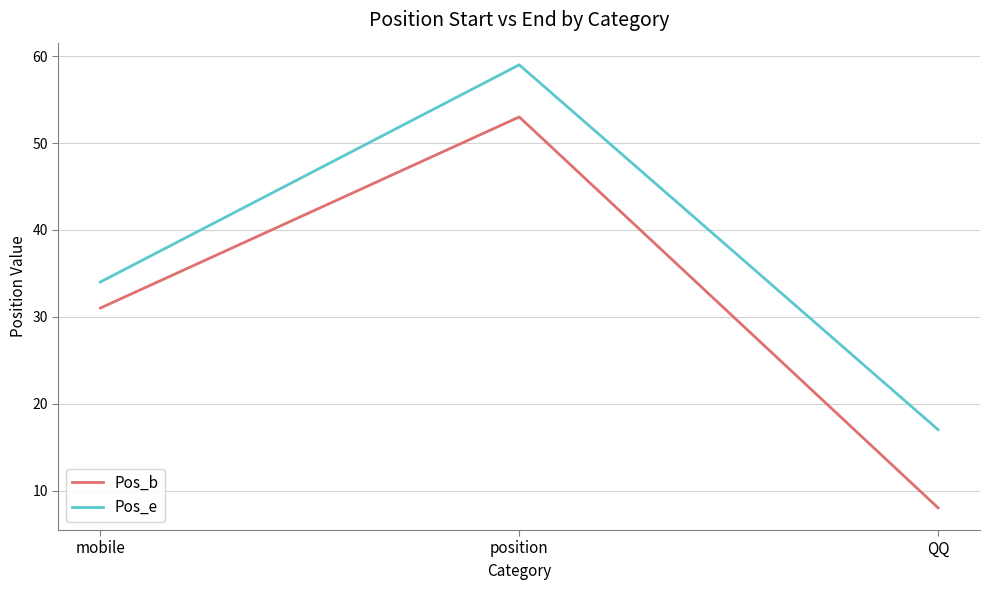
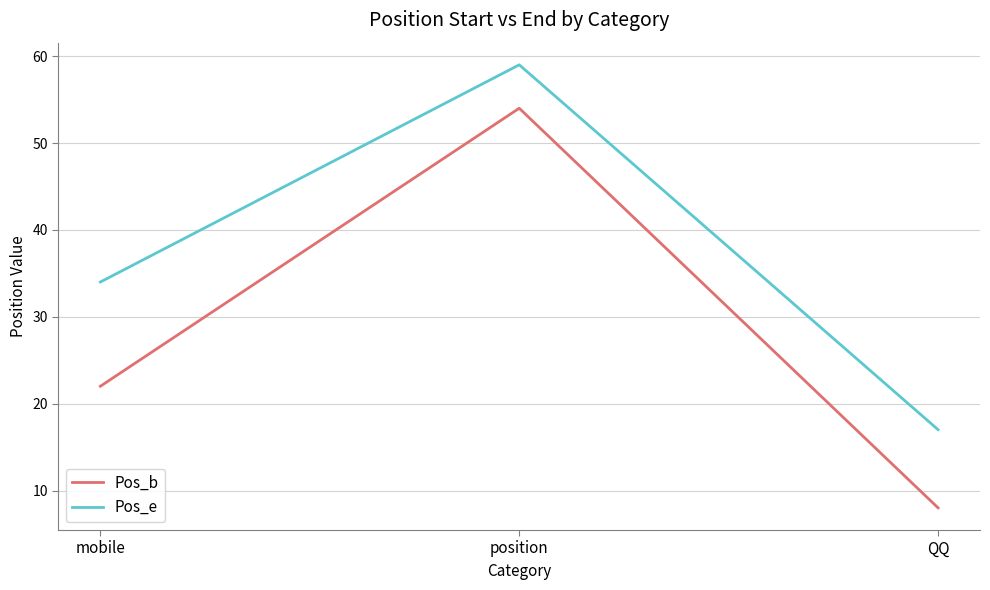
Pos_b, mobile: 31 -> 22
Pos_b, position: 53 -> 54
